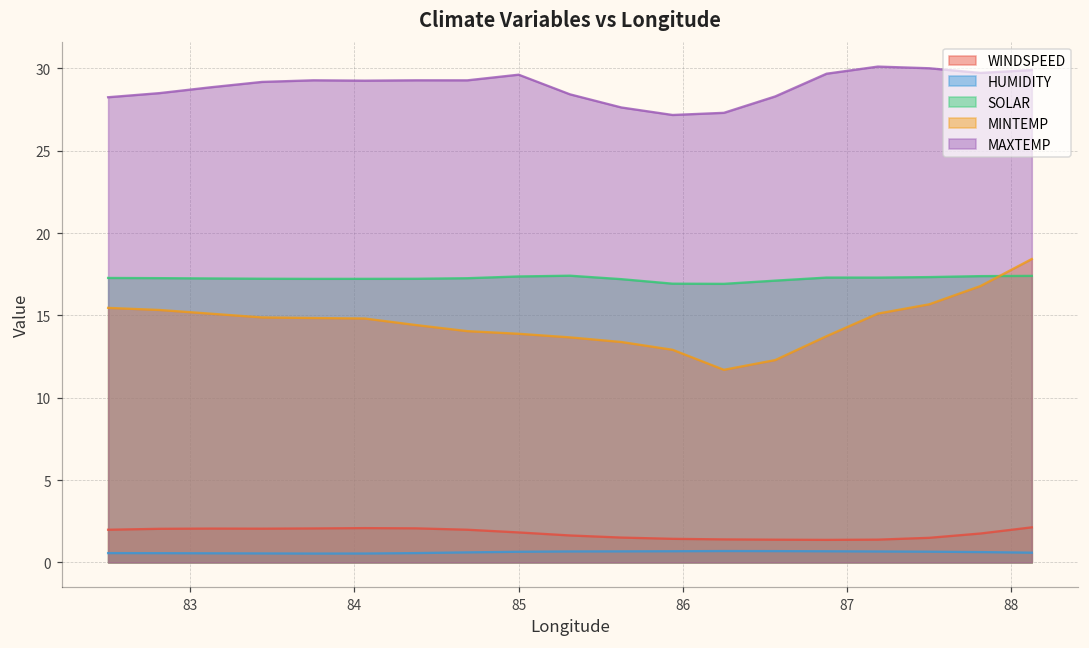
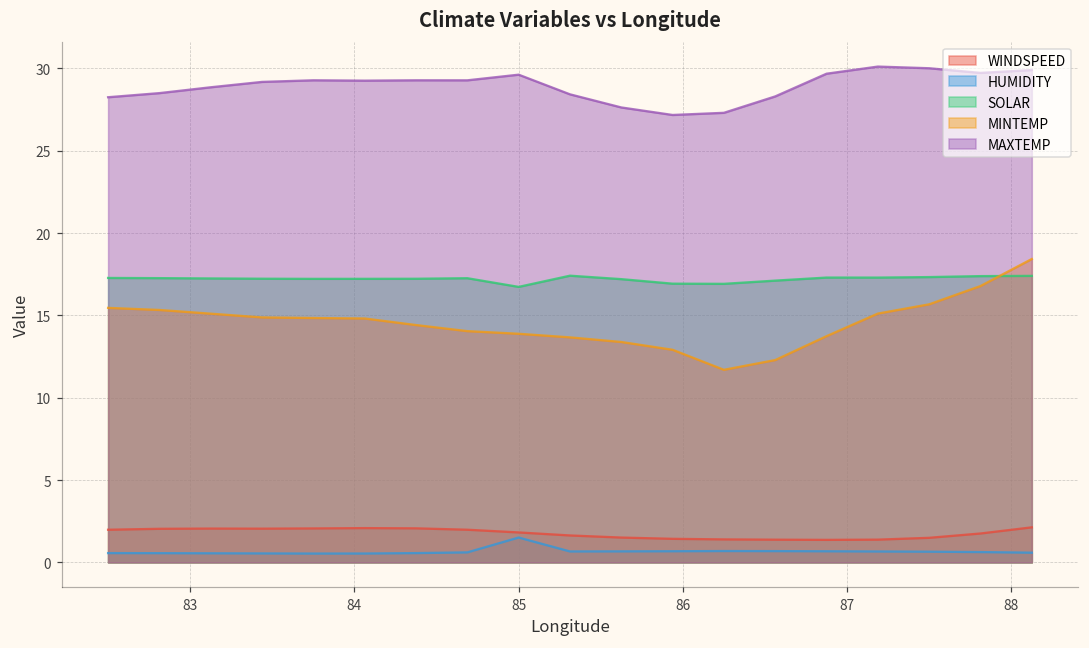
HUMIDITY, 85: 0.6 -> 1.5
SOLAR, 85: 17.4 -> 16.7
